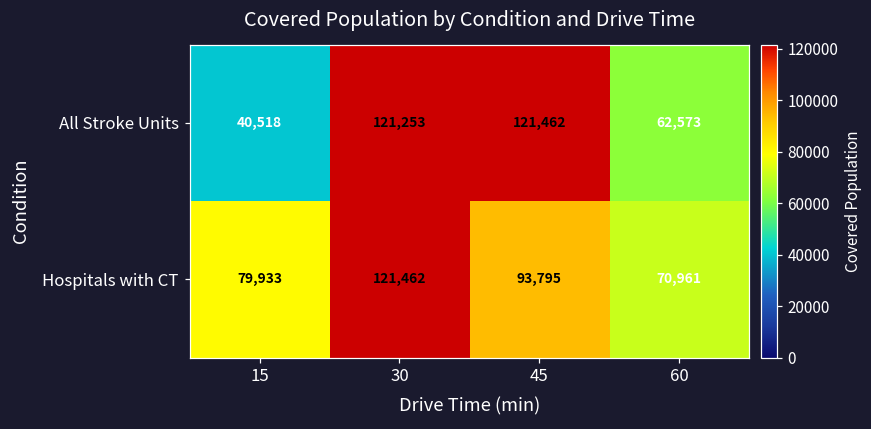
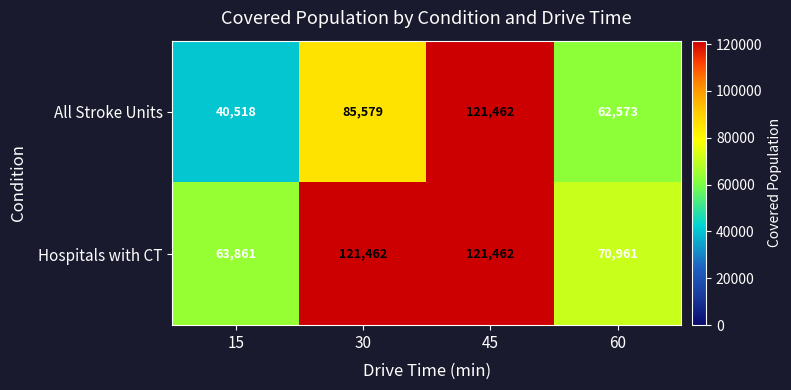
All Stroke Units, 30: 121,253 -> 85,579
Hospitals with CT, 15: 79,933 -> 63,861
Hospitals with CT, 45: 93,795 -> 121,462
